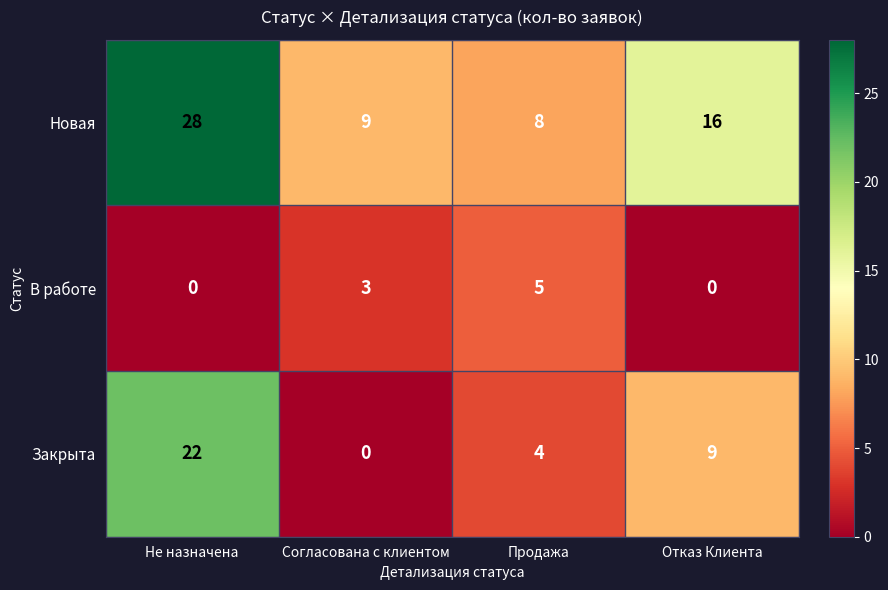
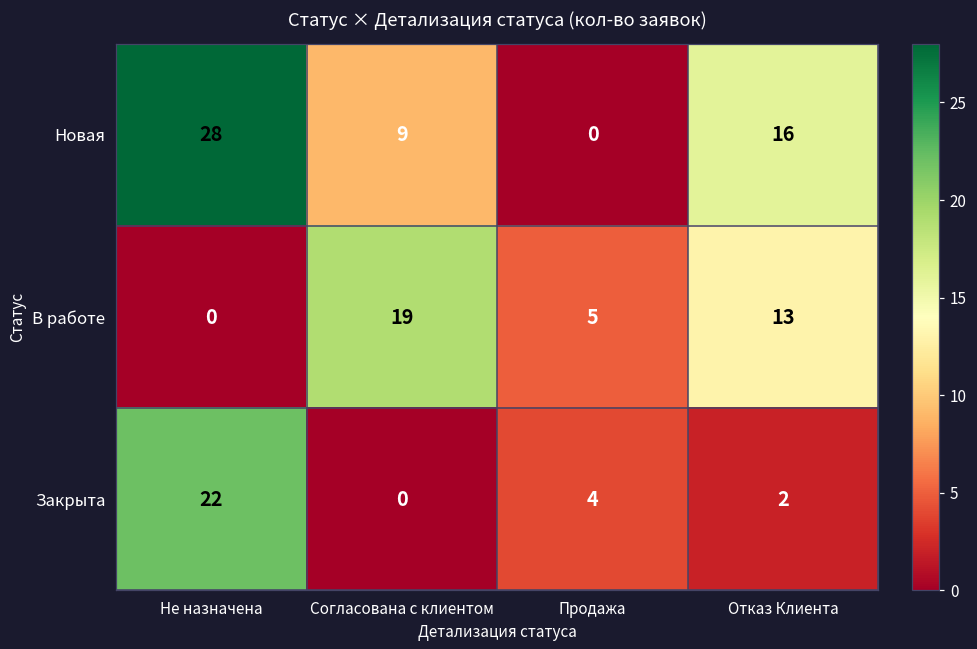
Новая, Продажа: 8 -> 0
В работе, Согласована с клиентом: 3 -> 19
В работе, Отказ Клиента: 0 -> 13
Закрыта, Отказ Клиента: 9 -> 2
